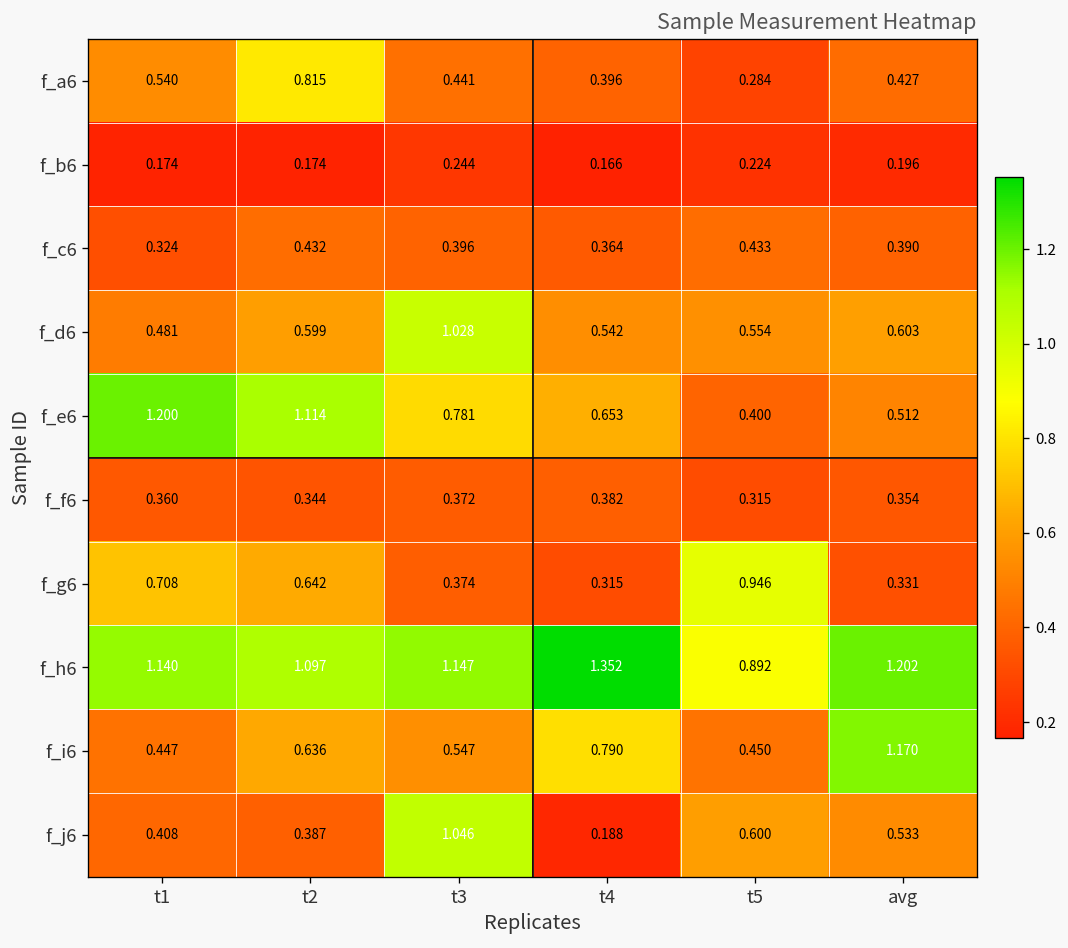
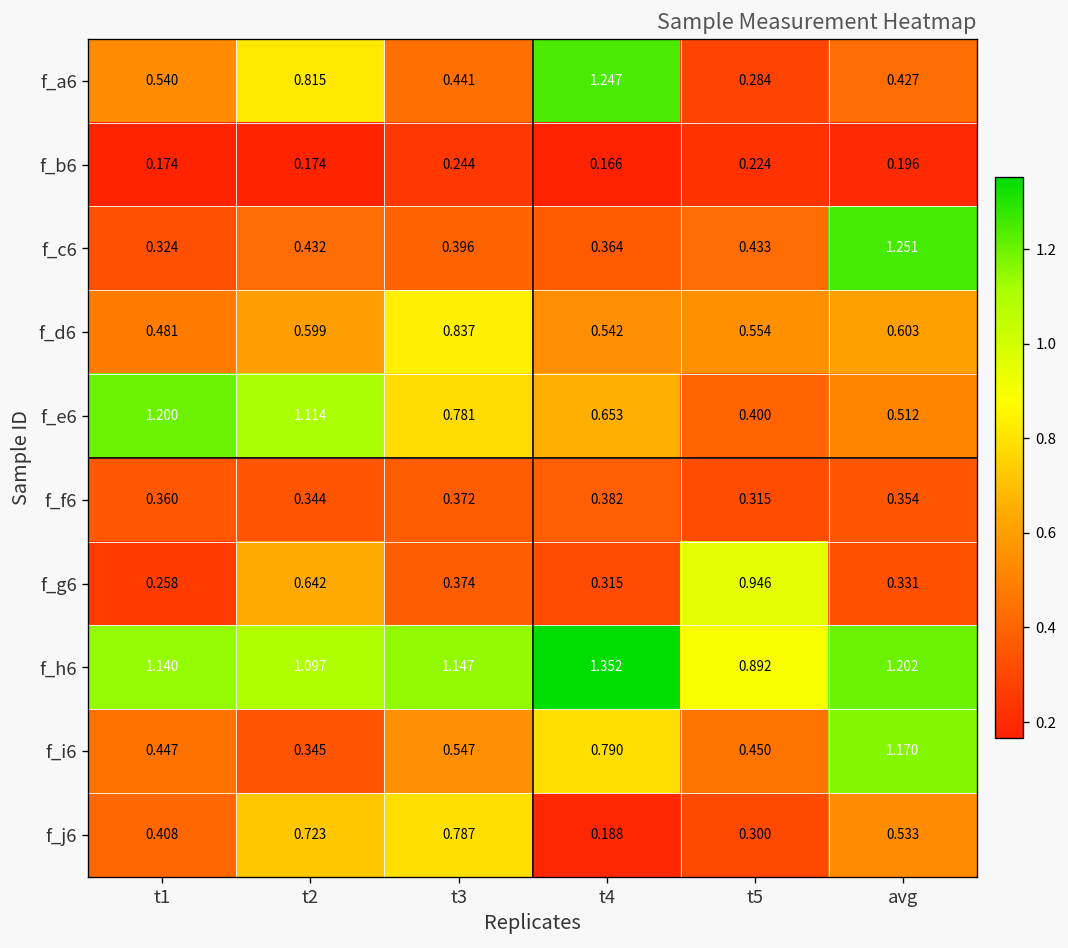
f_a6, t4: 0.396 -> 1.247
f_c6, avg: 0.390 -> 1.251
f_d6, t3: 1.028 -> 0.837
f_g6, t1: 0.708 -> 0.258
f_i6, t2: 0.636 -> 0.345
f_j6, t2: 0.387 -> 0.723
f_j6, t3: 1.046 -> 0.787
f_j6, t5: 0.600 -> 0.300
